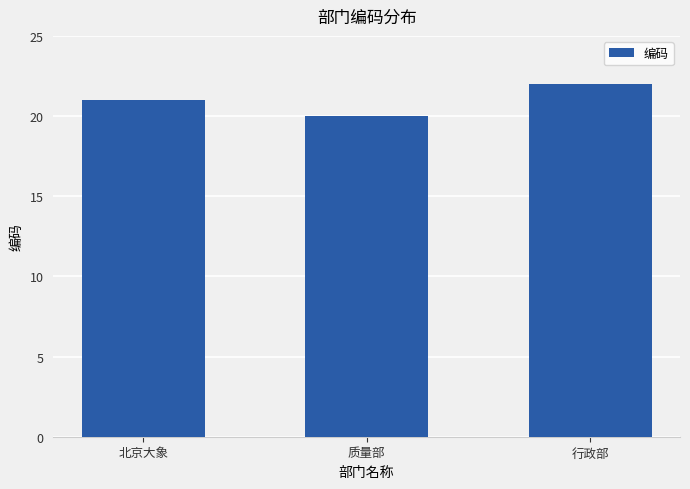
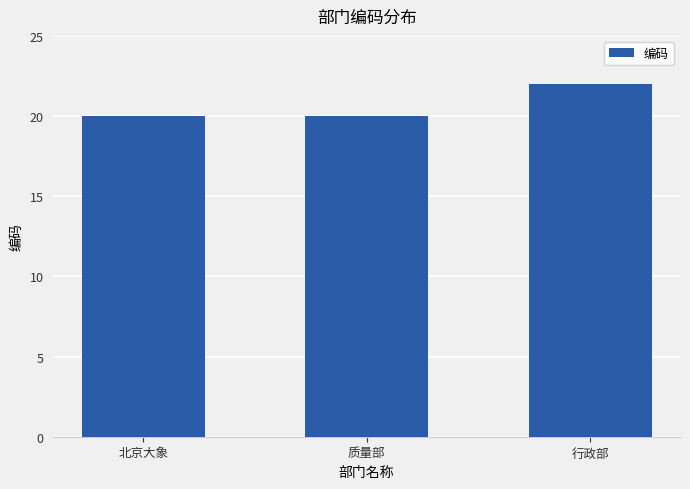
北京大象: 21 -> 20
